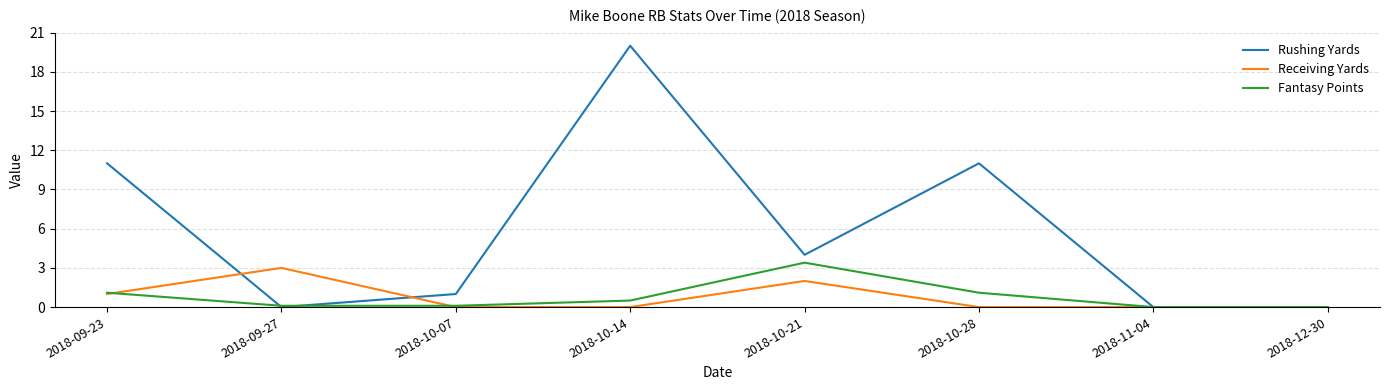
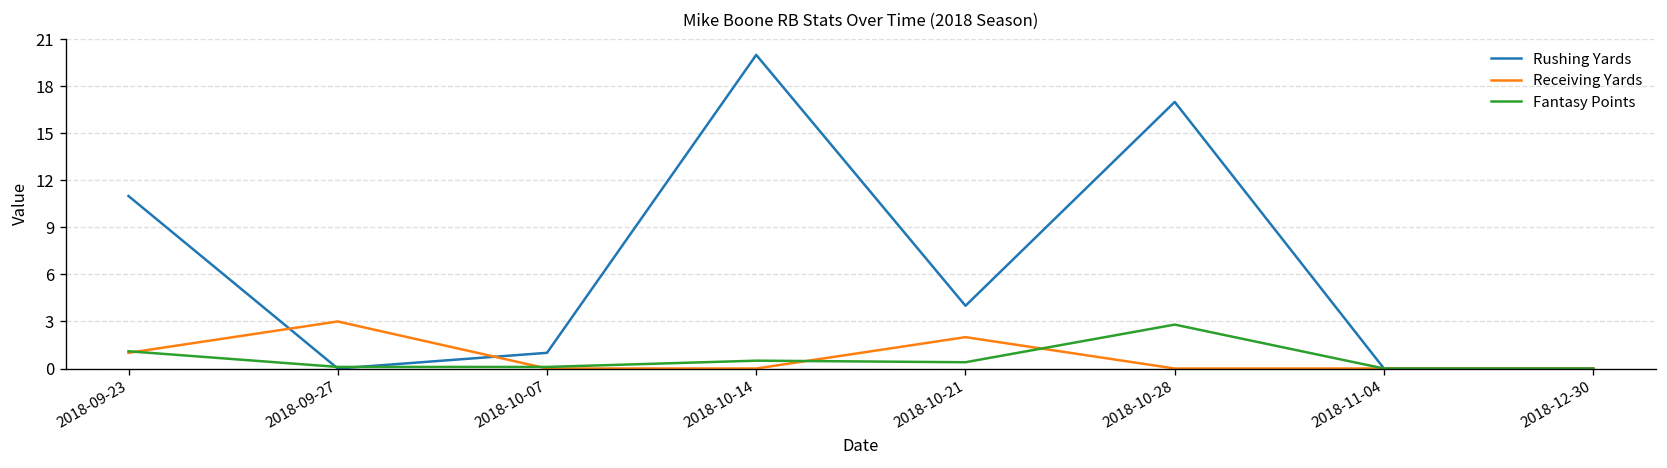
Fantasy Points, 2018-10-21: 3.4 -> 0.4
Rushing Yards, 2018-10-28: 11 -> 17
Fantasy Points, 2018-10-28: 1.1 -> 2.8
